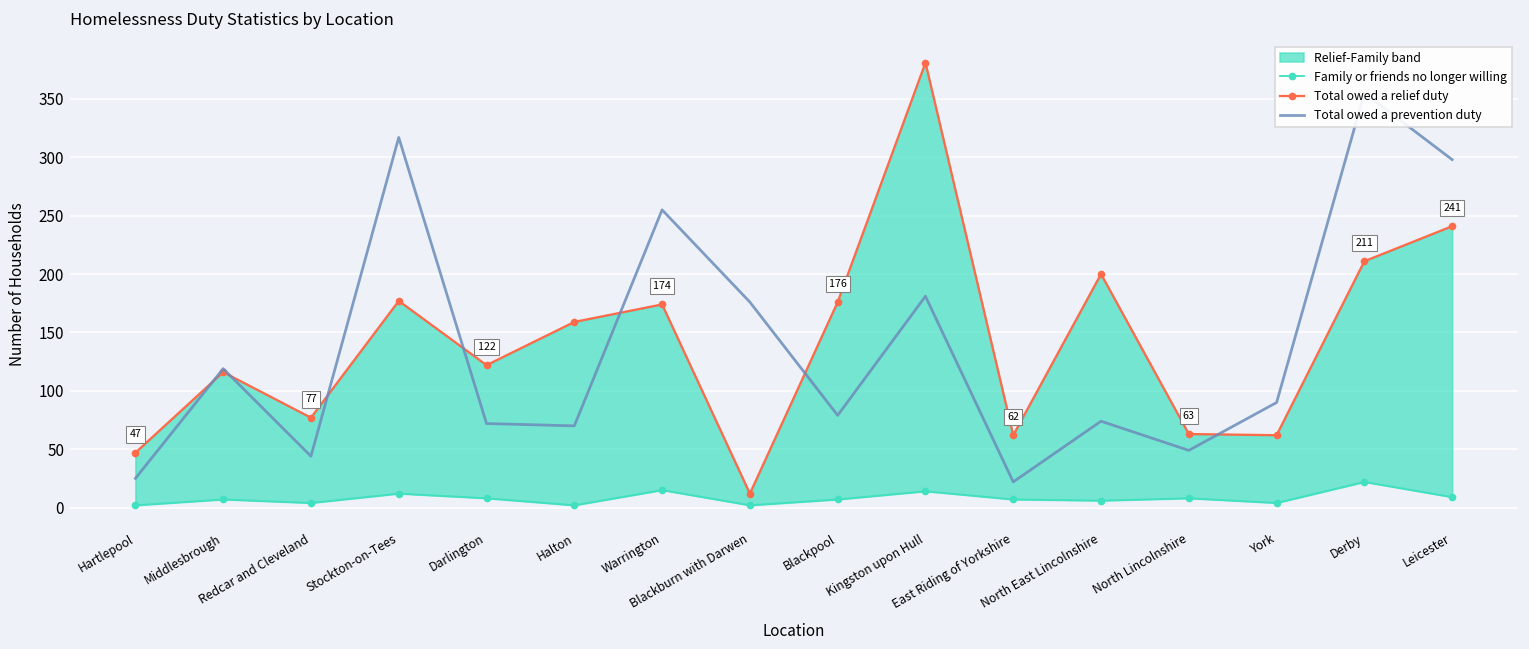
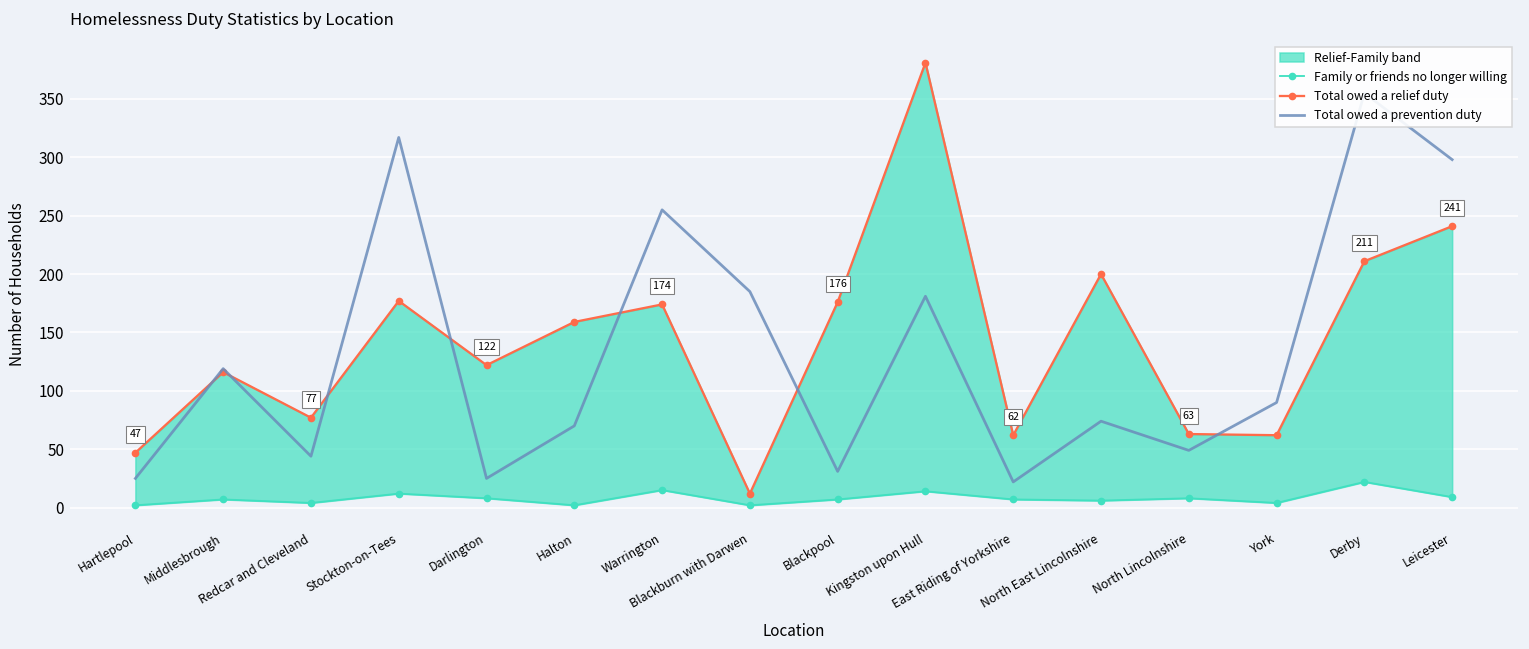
Total owed a prevention duty, Darlington: 72 -> 25
Total owed a prevention duty, Blackburn with Darwen: 176 -> 185
Total owed a prevention duty, Blackpool: 79 -> 31
